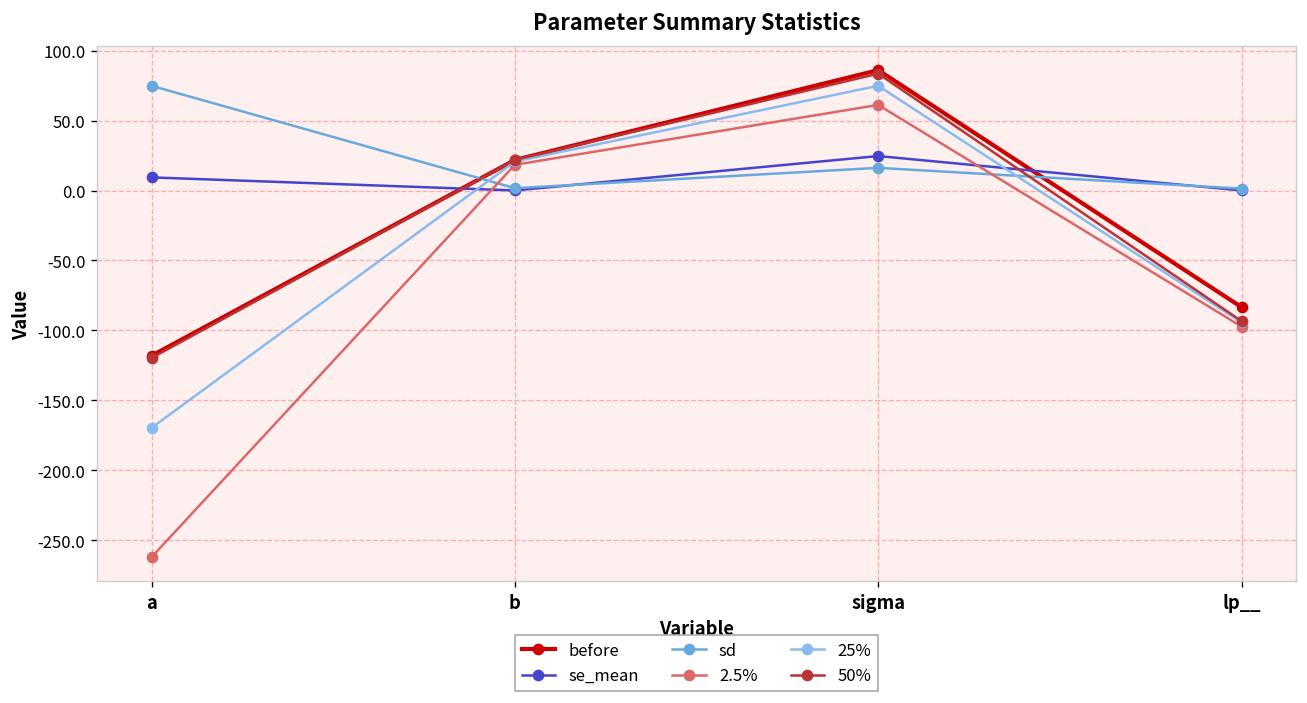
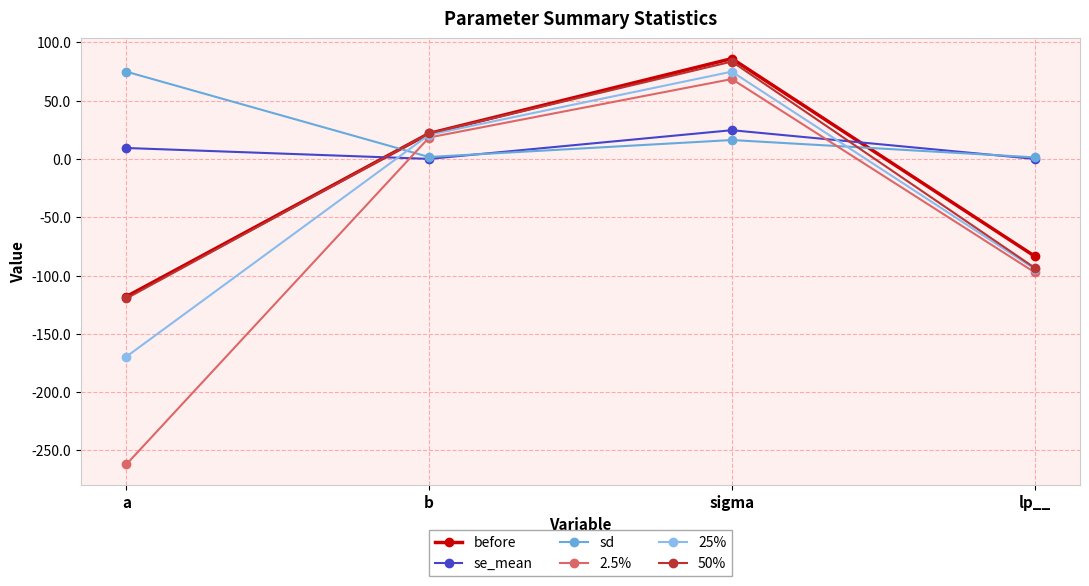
2.5%, sigma: 61 -> 69
